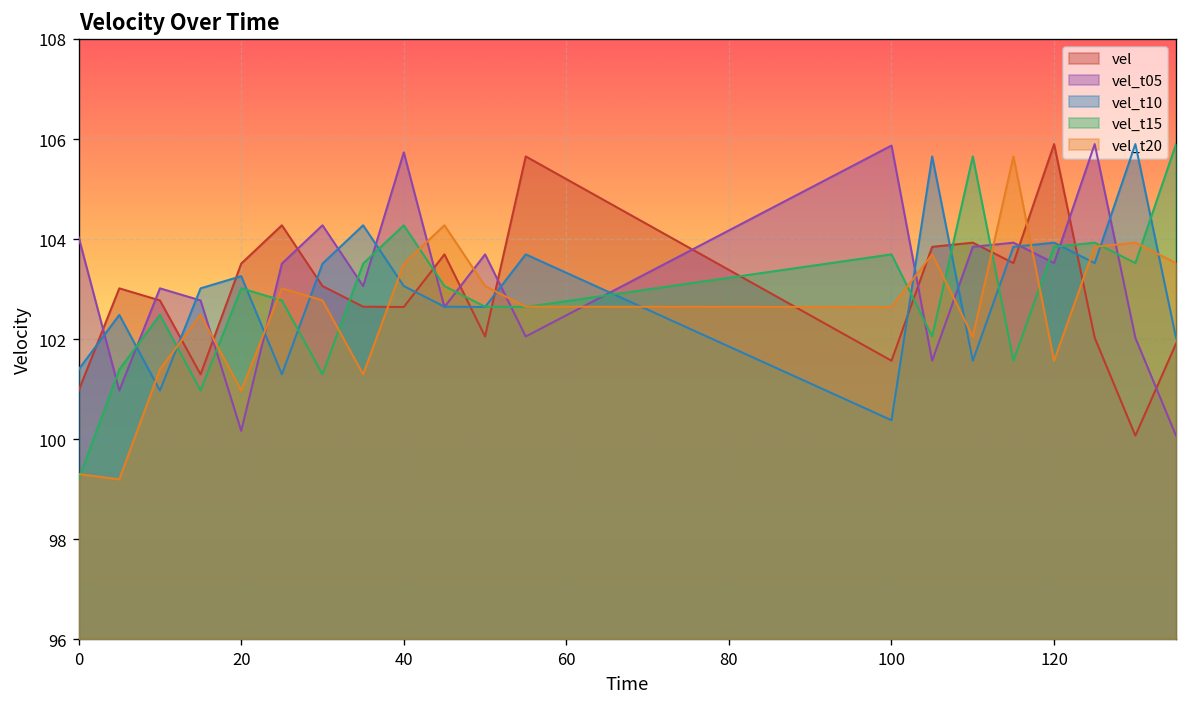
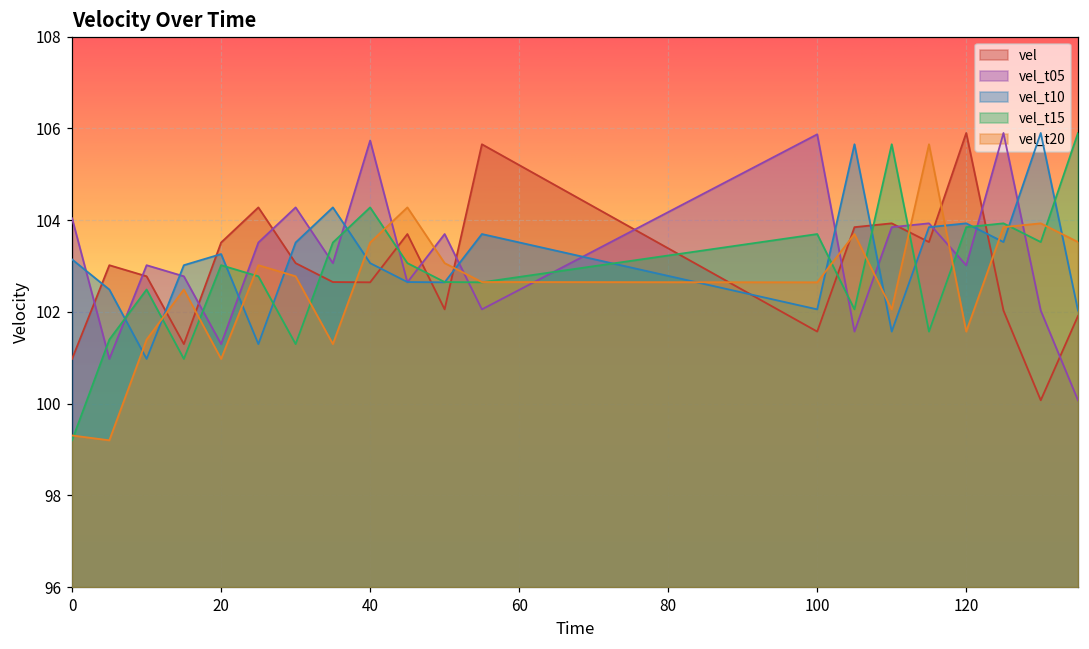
vel_t10, 0: 101.4 -> 103.1
vel_t05, 20: 100.2 -> 101.3
vel_t10, 100: 100.4 -> 102.1
vel_t05, 120: 103.5 -> 103.0
